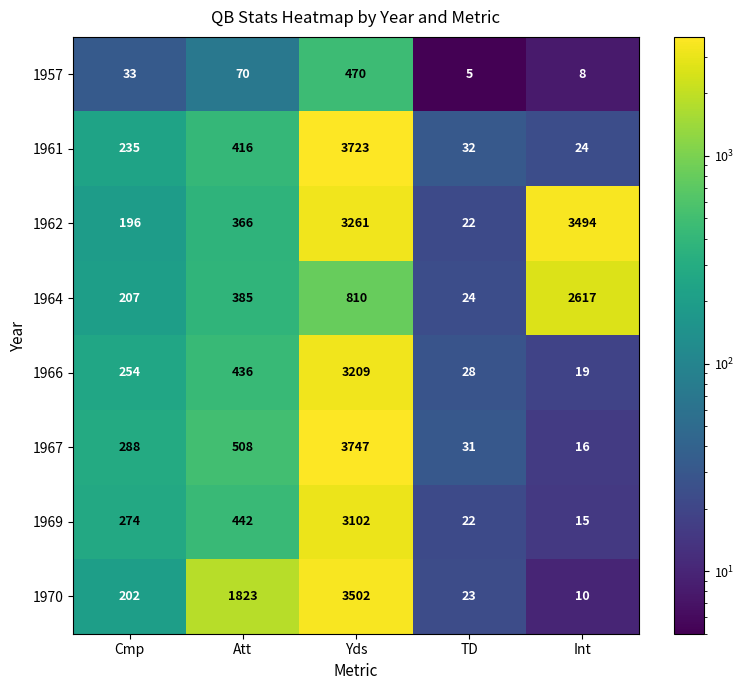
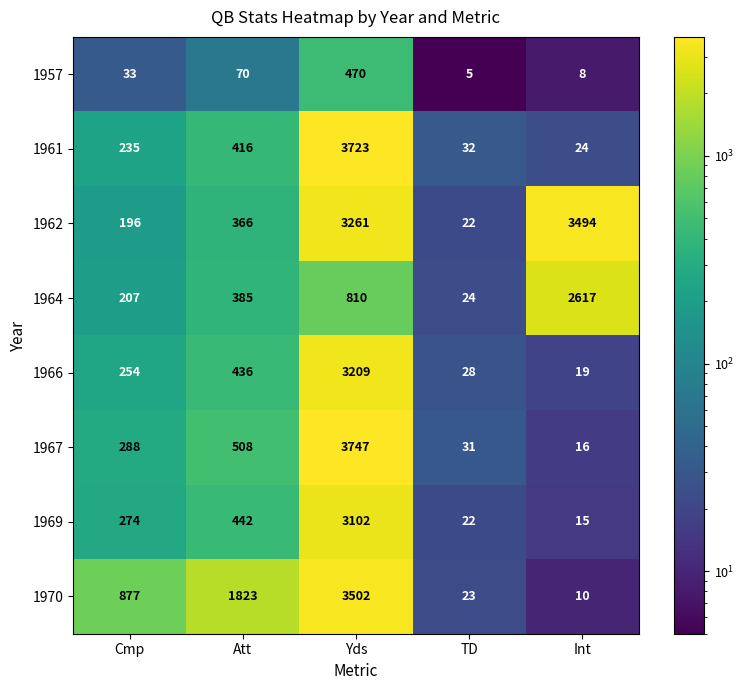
1970, Cmp: 202 -> 877
